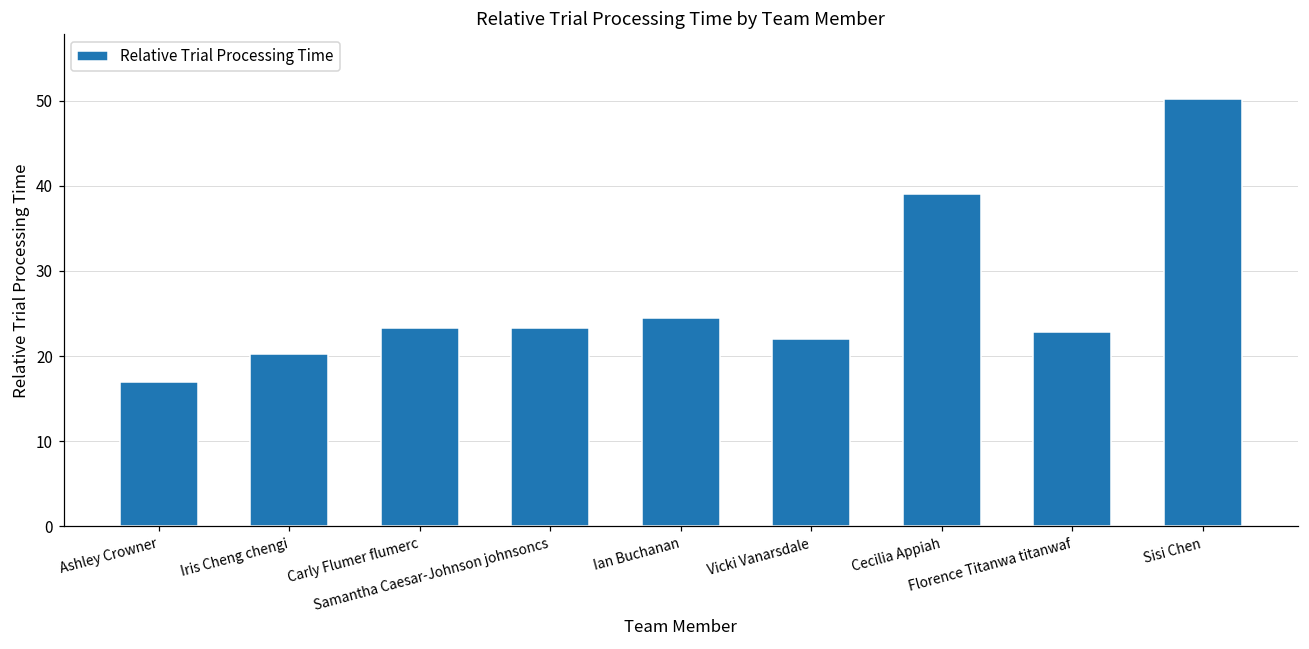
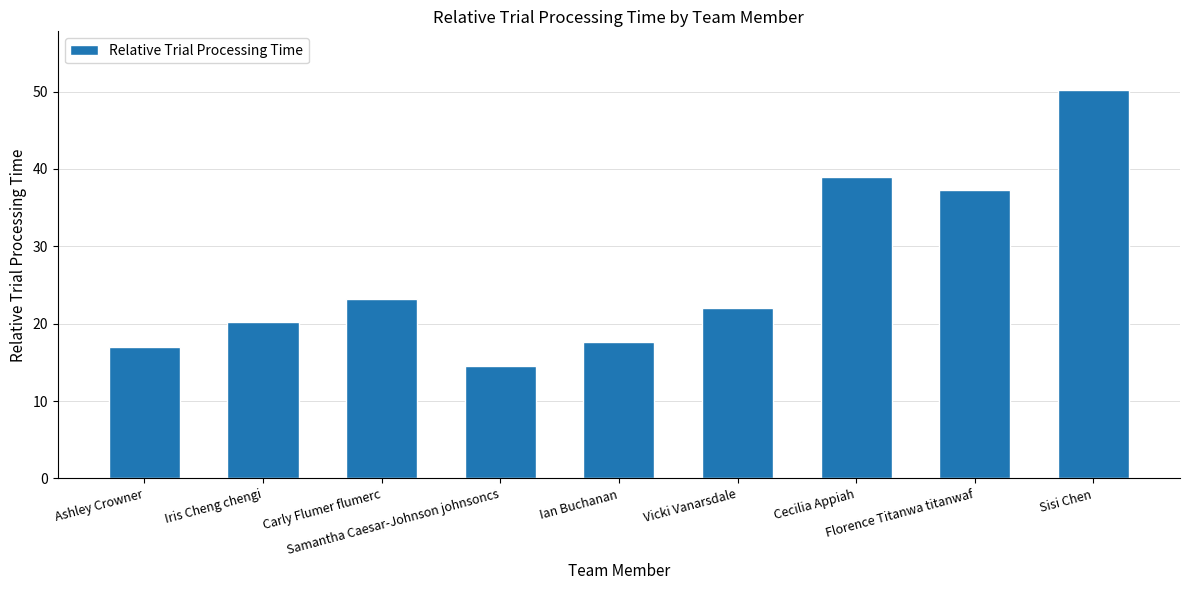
Samantha Caesar-Johnson johnsoncs: 23 -> 14
Ian Buchanan: 25 -> 18
Florence Titanwa titanwaf: 23 -> 37
